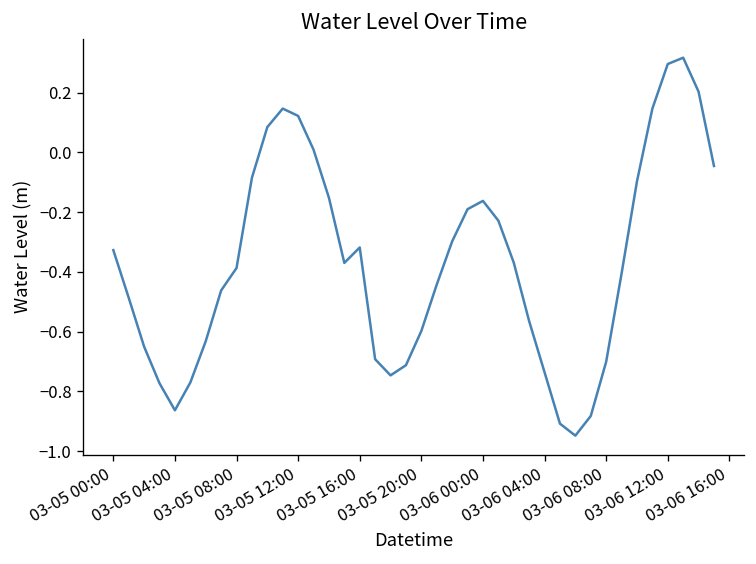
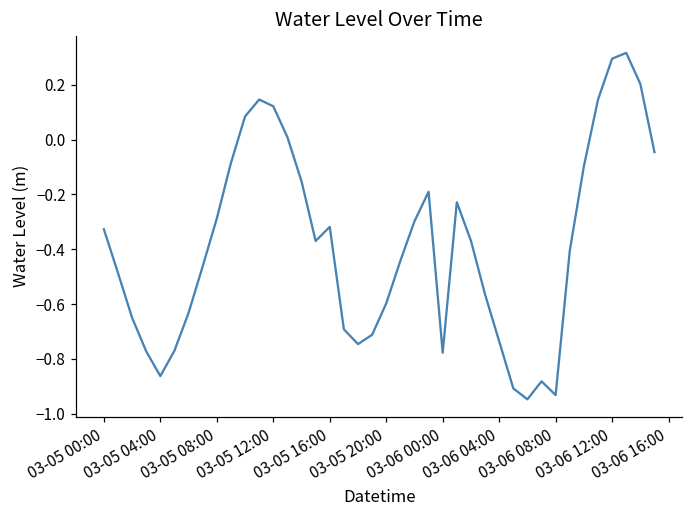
03-05 08:00: -0.39 -> -0.29
03-06 00:00: -0.16 -> -0.78
03-06 08:00: -0.70 -> -0.93
